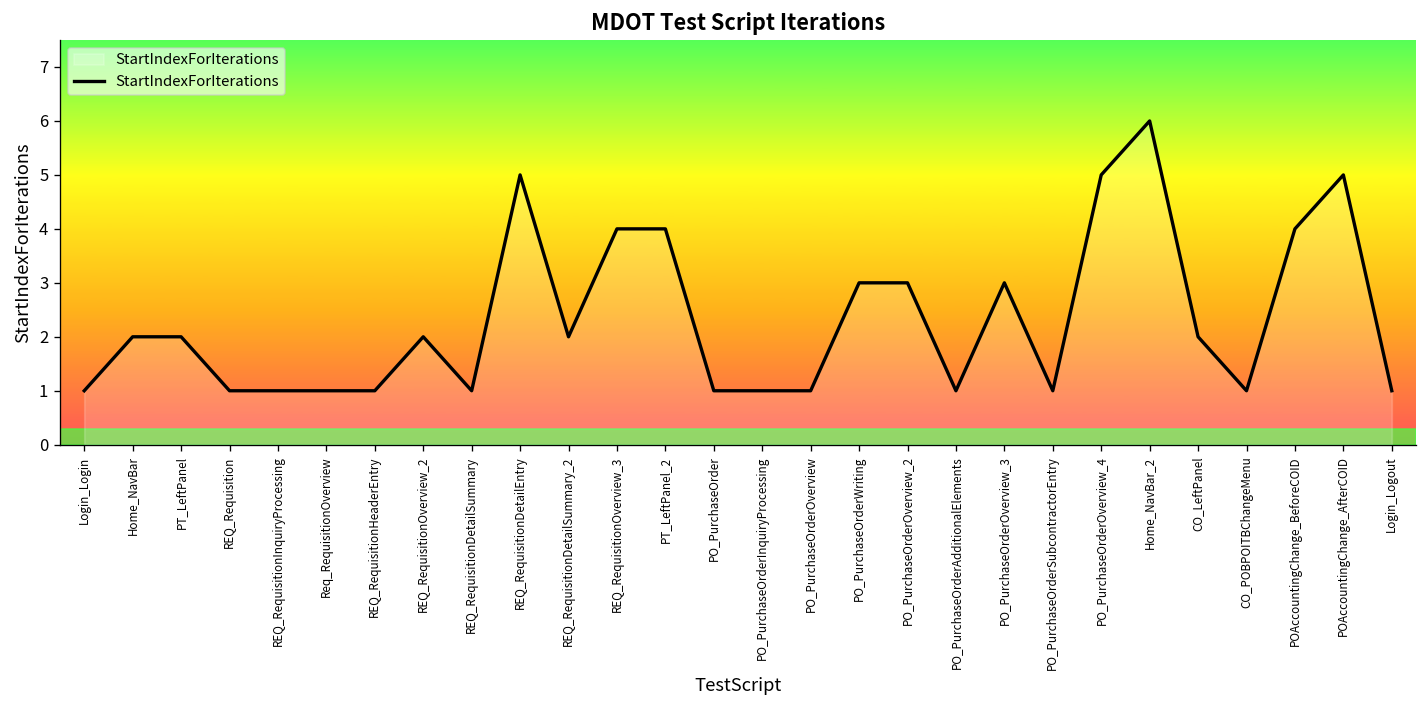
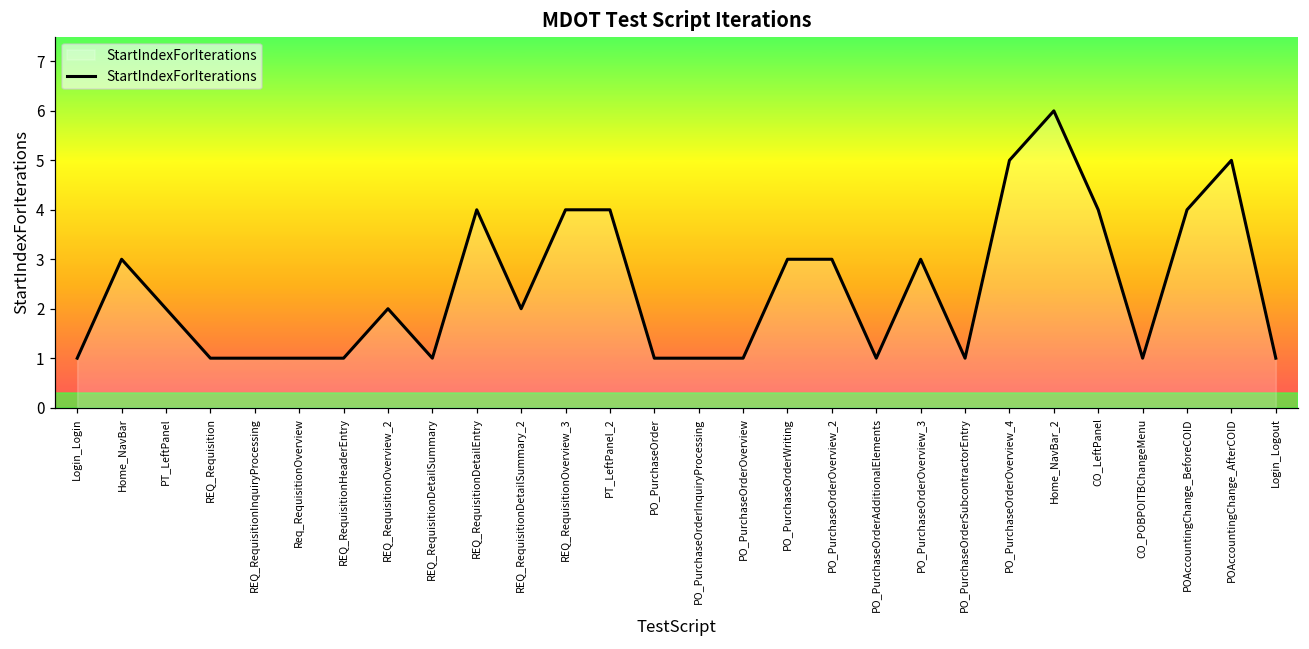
Home_NavBar: 2 -> 3
REQ_RequisitionDetailEntry: 5 -> 4
CO_LeftPanel: 2 -> 4
